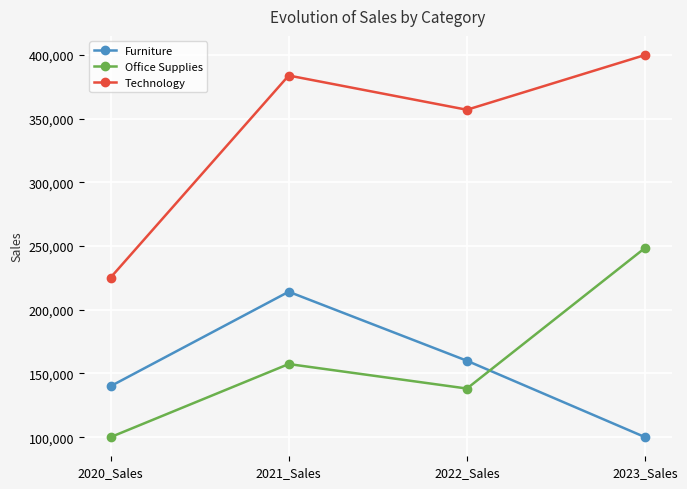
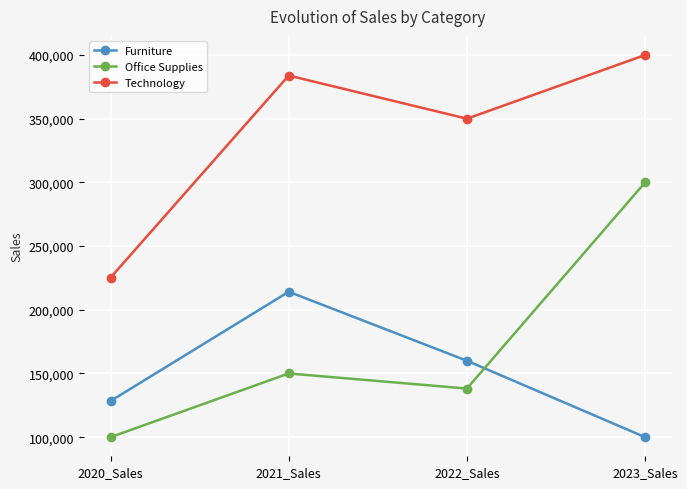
Furniture, 2020_Sales: 140,000 -> 128,000
Office Supplies, 2021_Sales: 157,000 -> 150,000
Technology, 2022_Sales: 357,000 -> 350,000
Office Supplies, 2023_Sales: 249,000 -> 300,000
